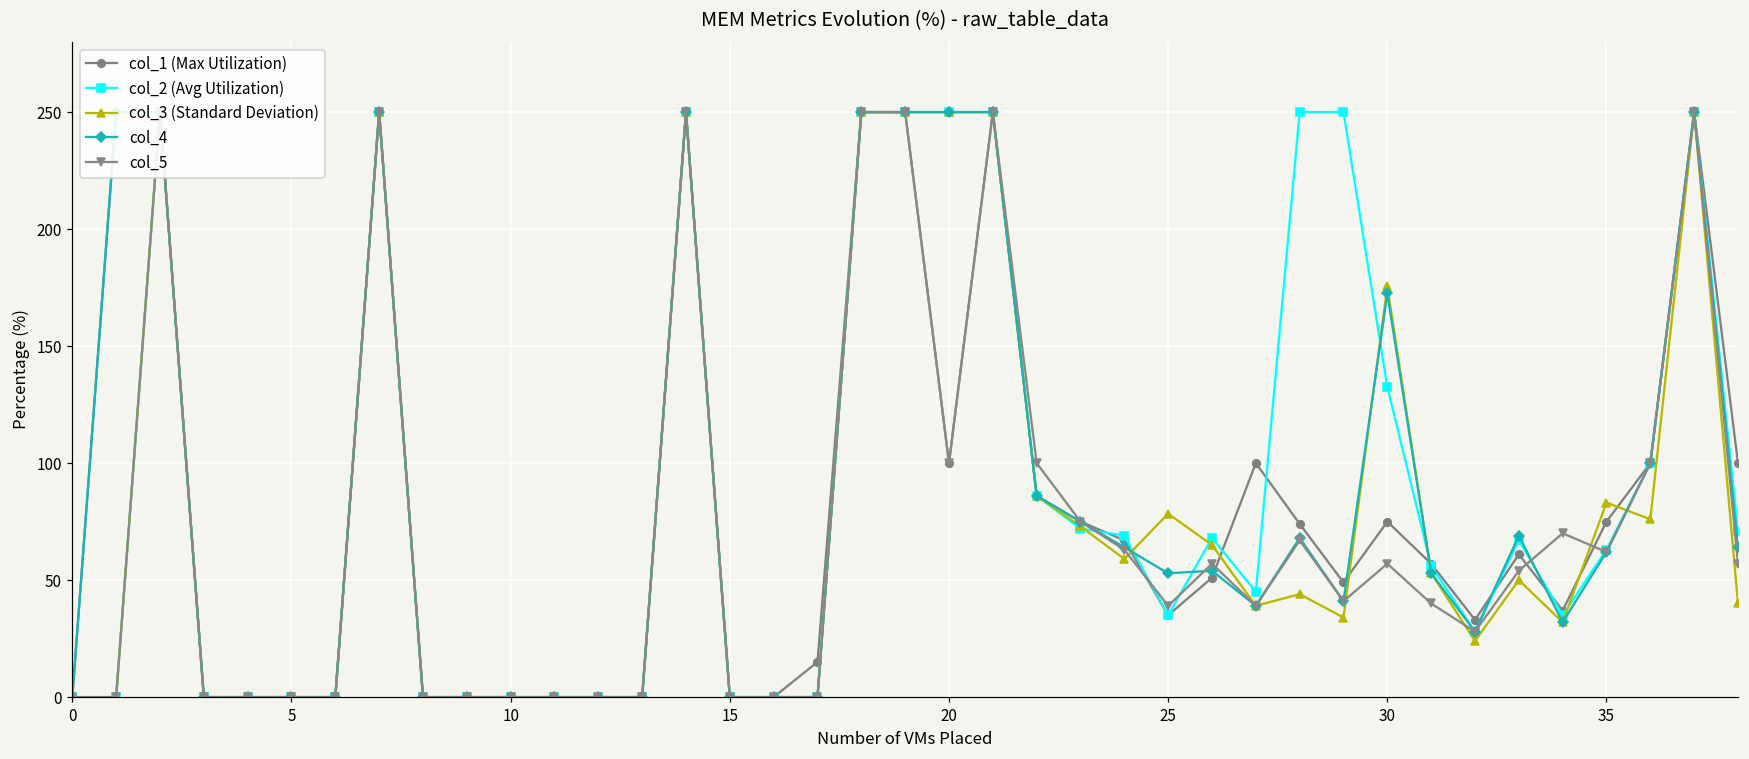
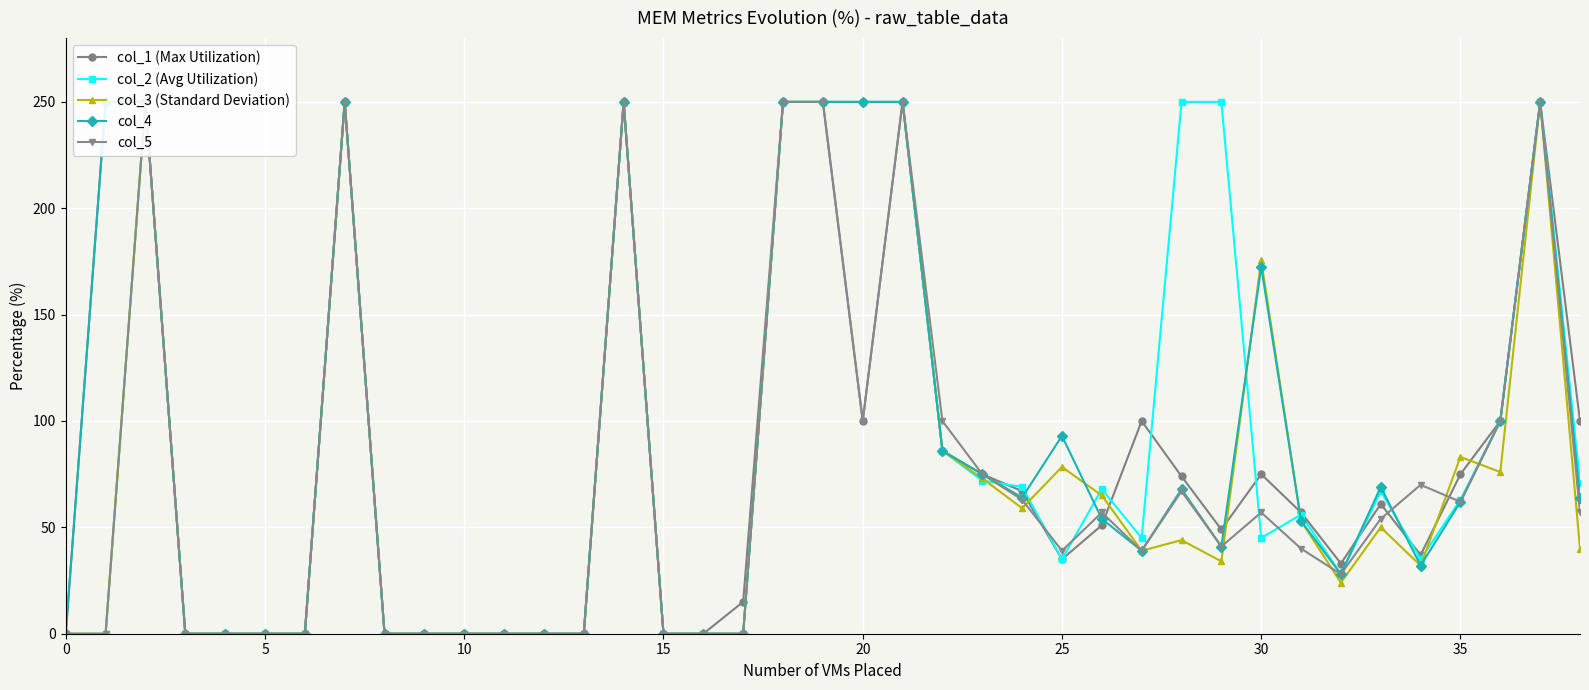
col_4, 25: 53 -> 93
col_2 (Avg Utilization), 30: 133 -> 45
